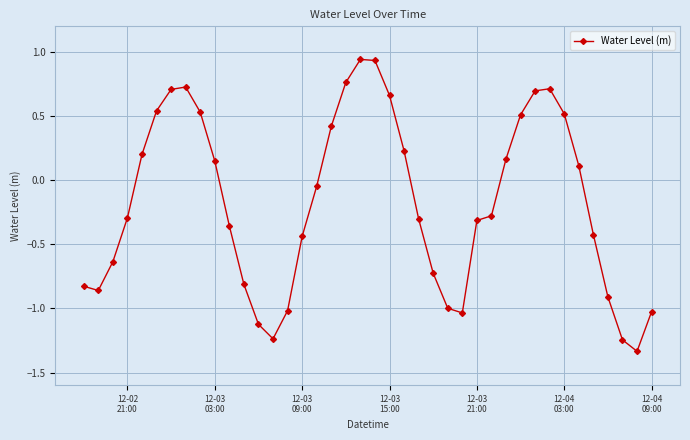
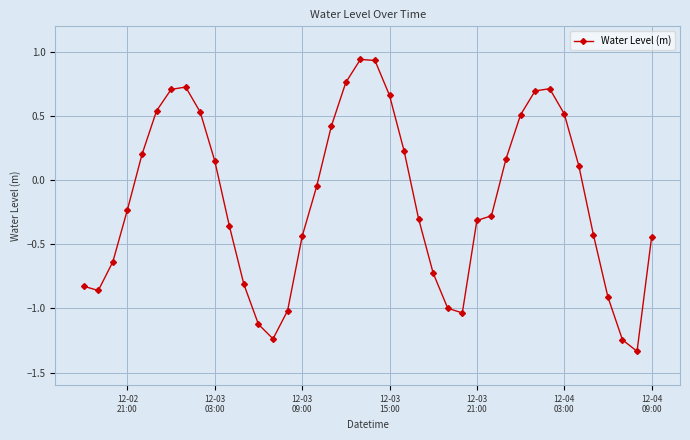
12-02 21:00: -0.29 -> -0.23
12-04 09:00: -1.03 -> -0.44
